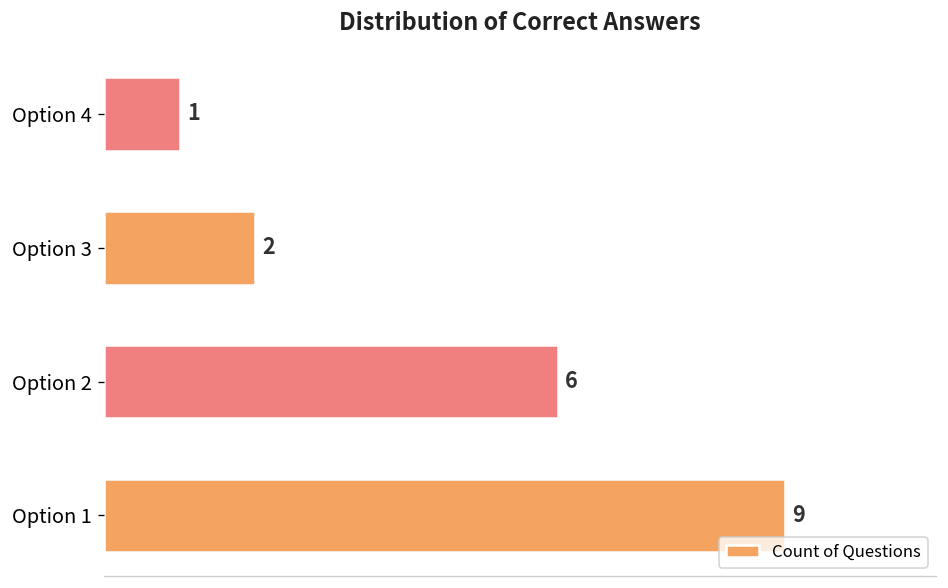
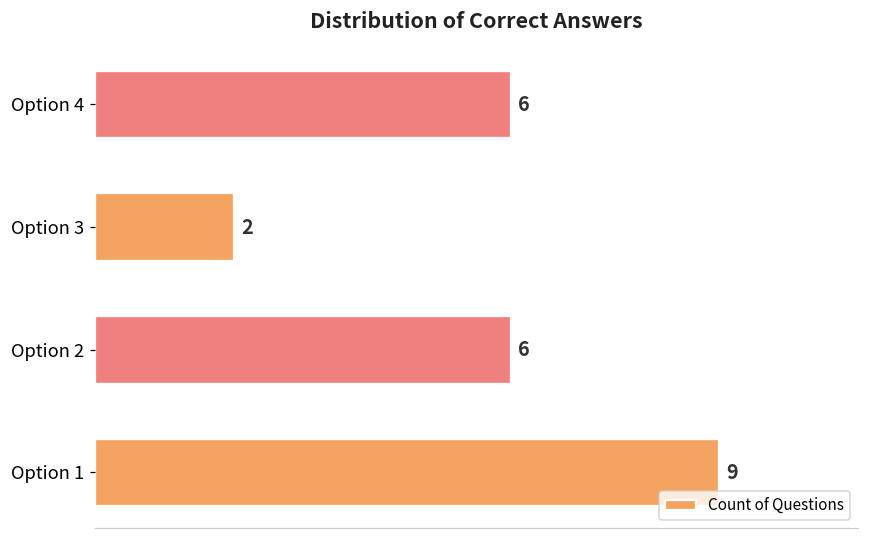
Option 4: 1 -> 6
